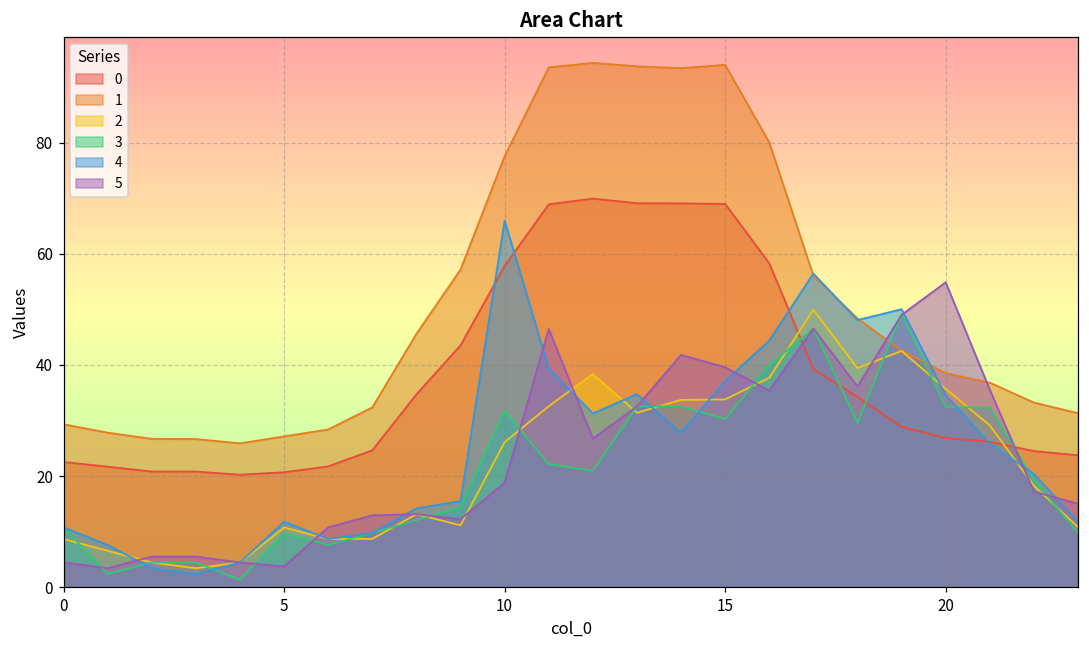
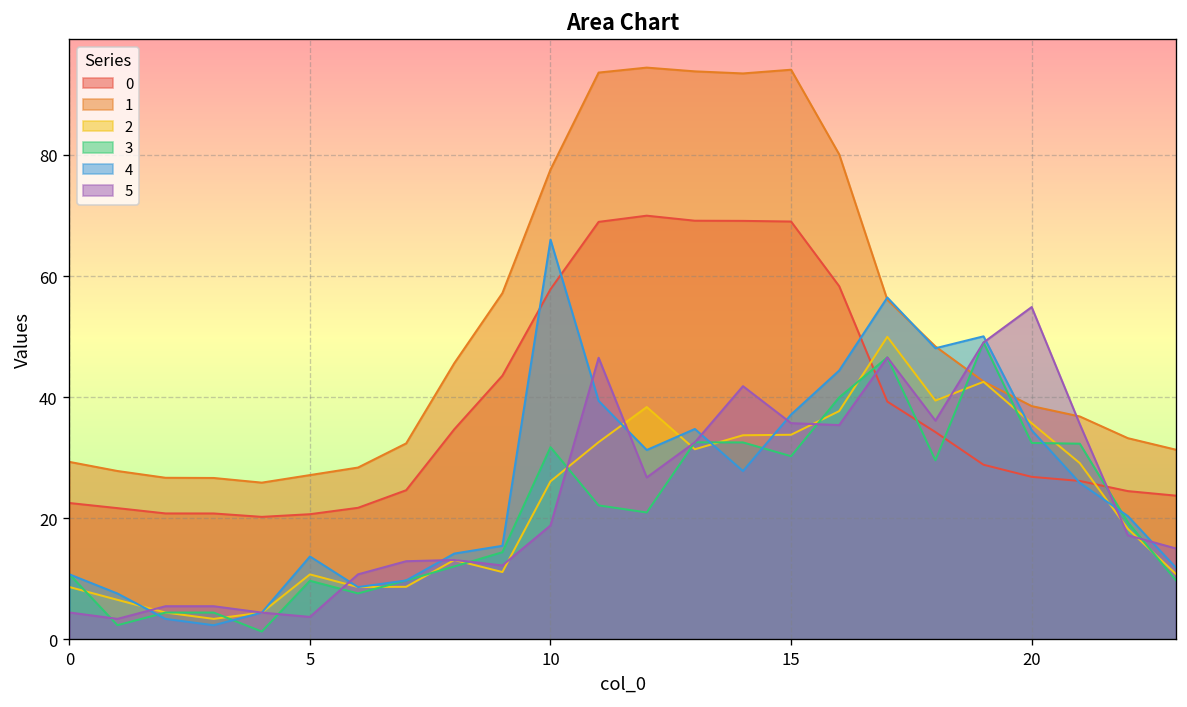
4, 5: 12 -> 14
5, 15: 40 -> 36
